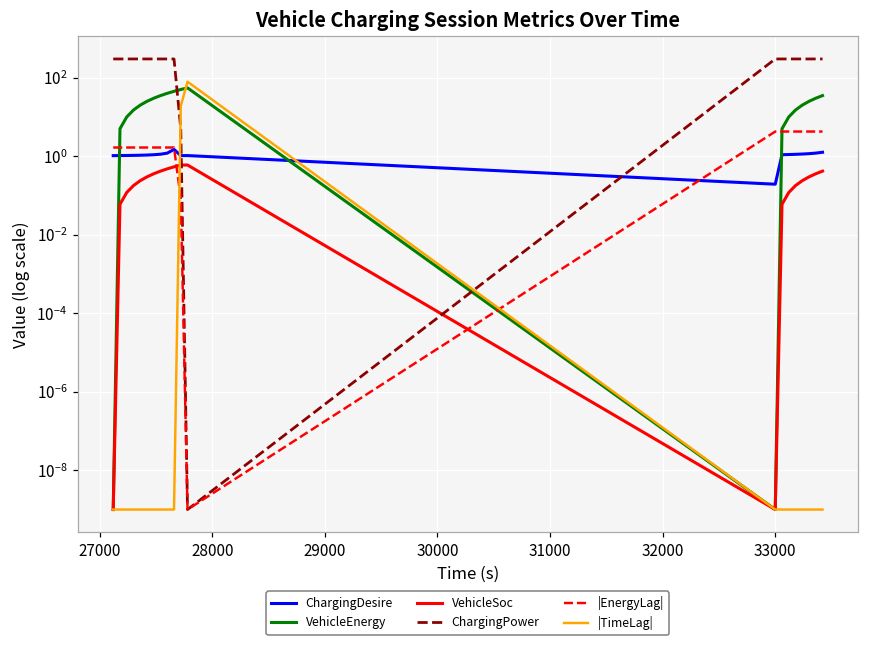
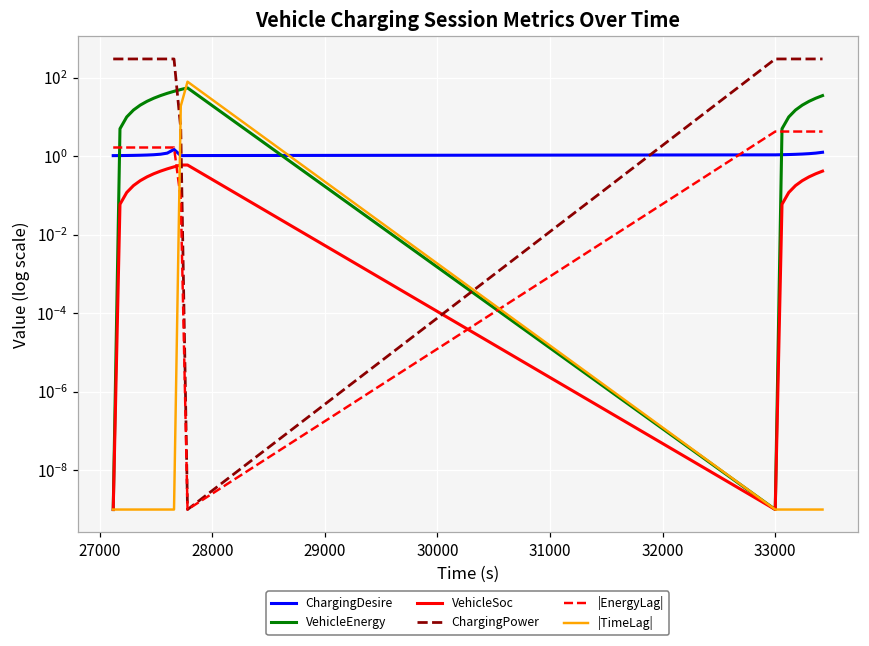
ChargingDesire, 33000: 0.2 -> 1.1
